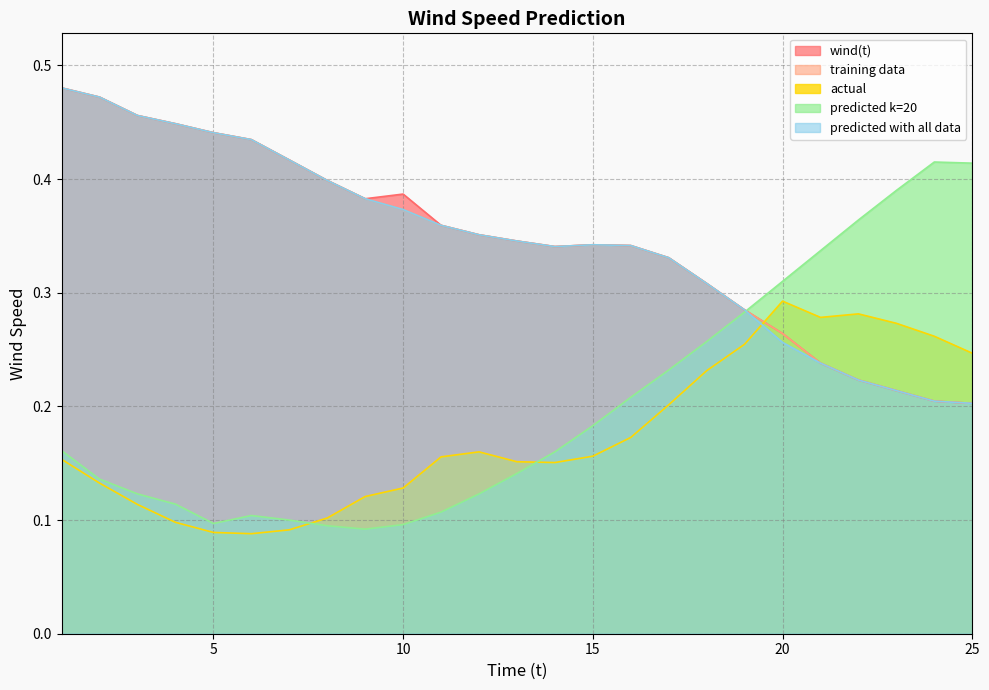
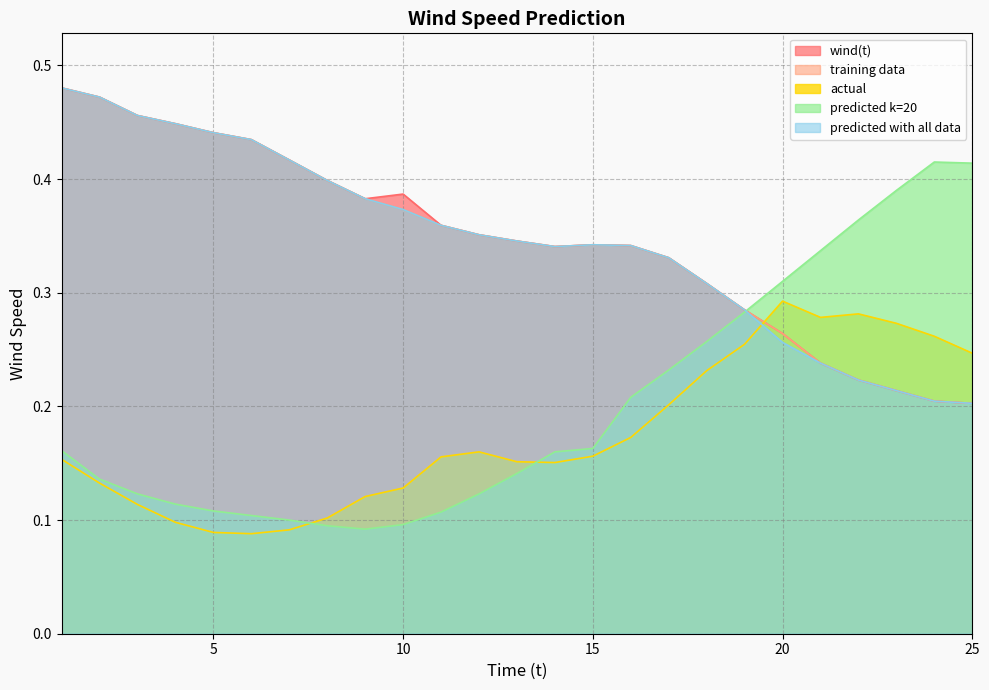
predicted k=20, 5: 0.097 -> 0.108
predicted k=20, 15: 0.183 -> 0.163
